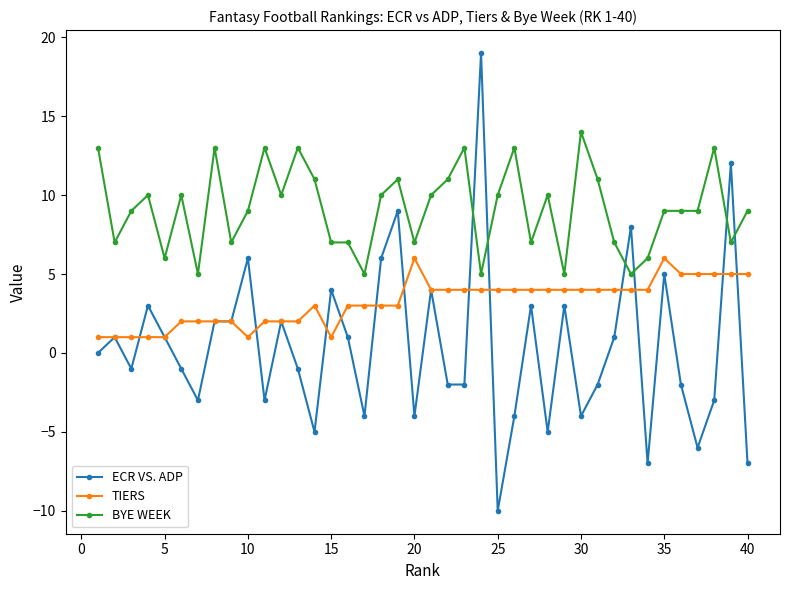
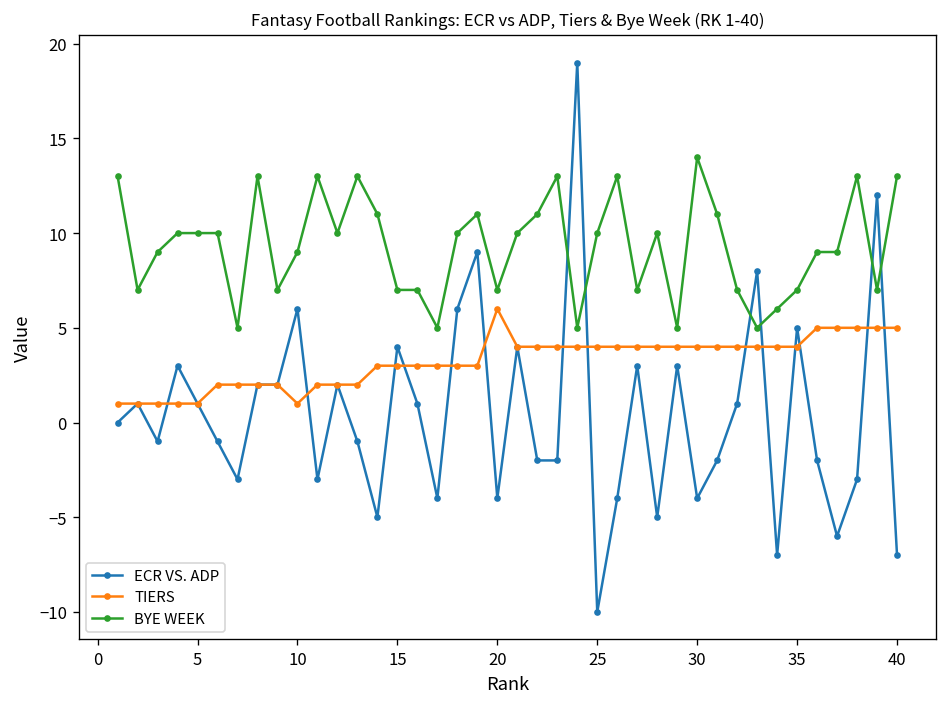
BYE WEEK, 5: 6 -> 10
TIERS, 15: 1 -> 3
TIERS, 35: 6 -> 4
BYE WEEK, 35: 9 -> 7
BYE WEEK, 40: 9 -> 13
